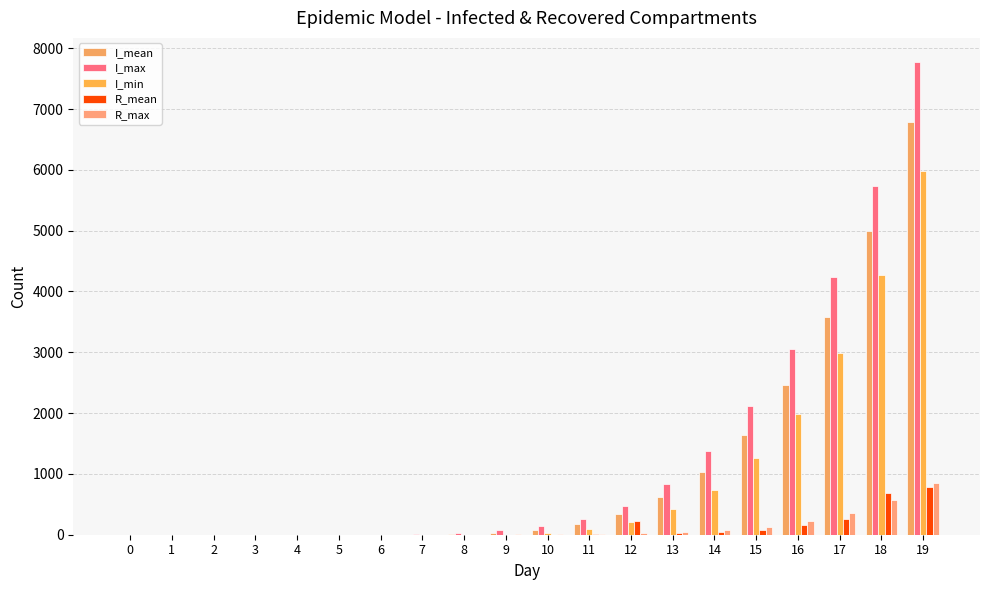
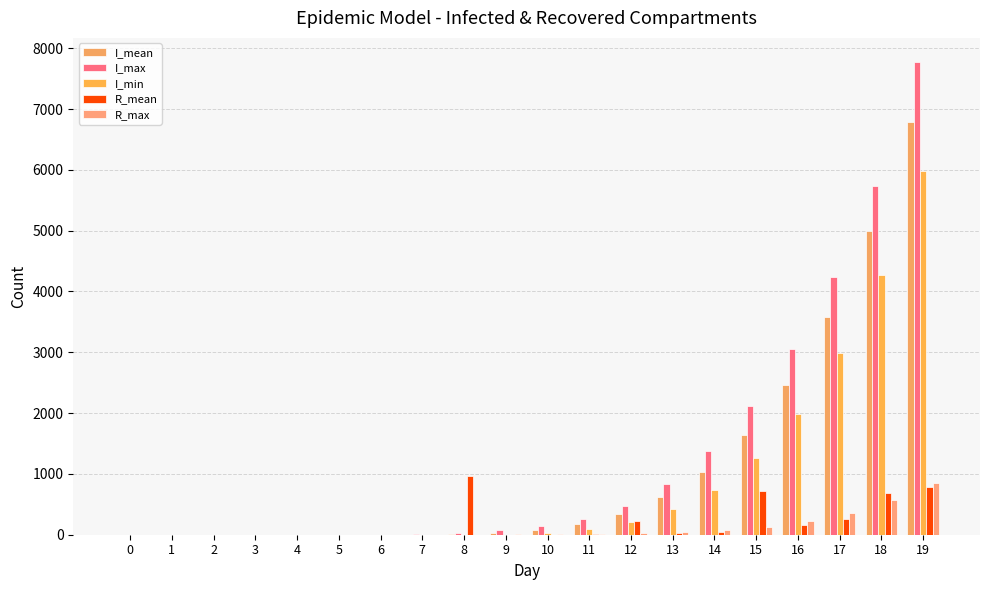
R_mean, 8: 0 -> 1000
R_mean, 15: 100 -> 700
